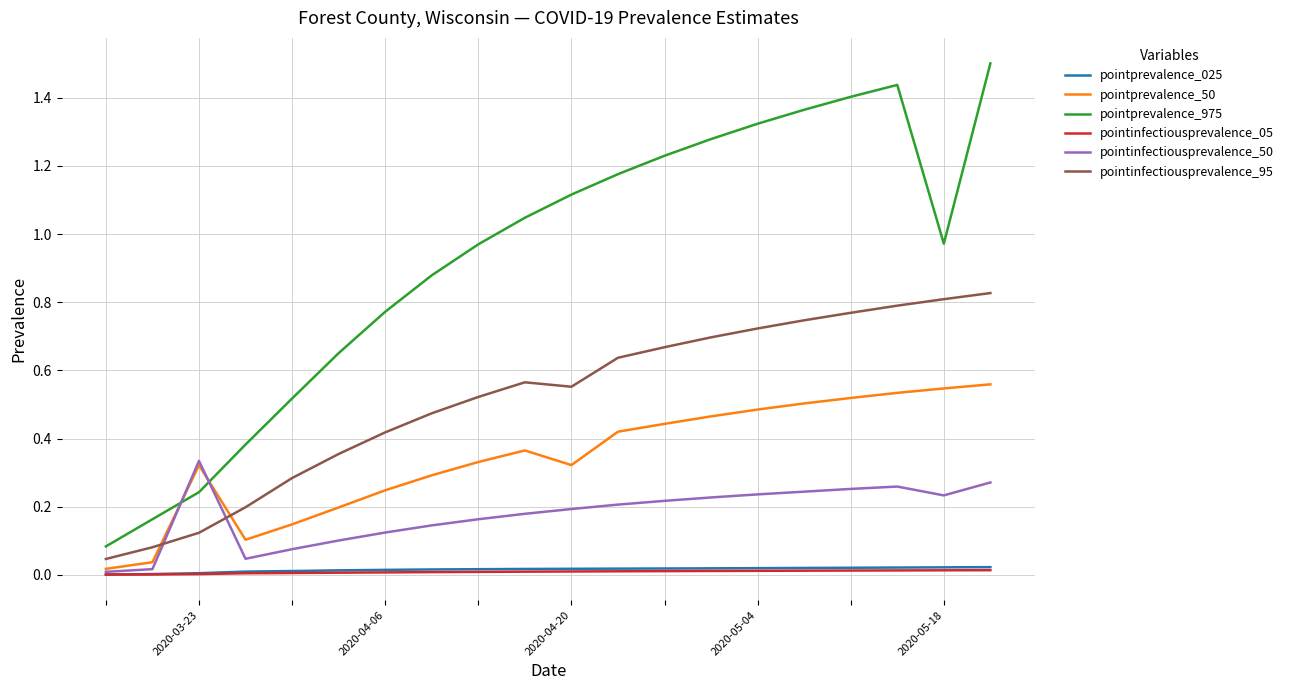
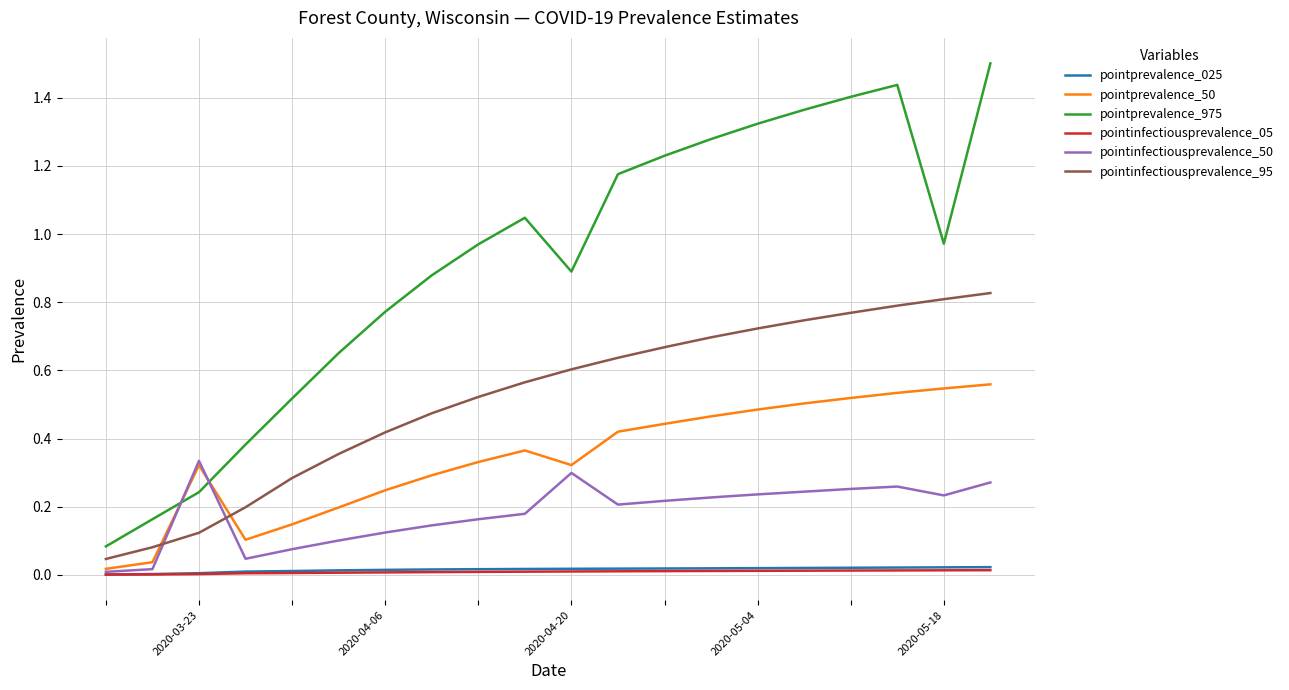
pointprevalence_975, 2020-04-20: 1.12 -> 0.89
pointinfectiousprevalence_50, 2020-04-20: 0.19 -> 0.30
pointinfectiousprevalence_95, 2020-04-20: 0.55 -> 0.60
